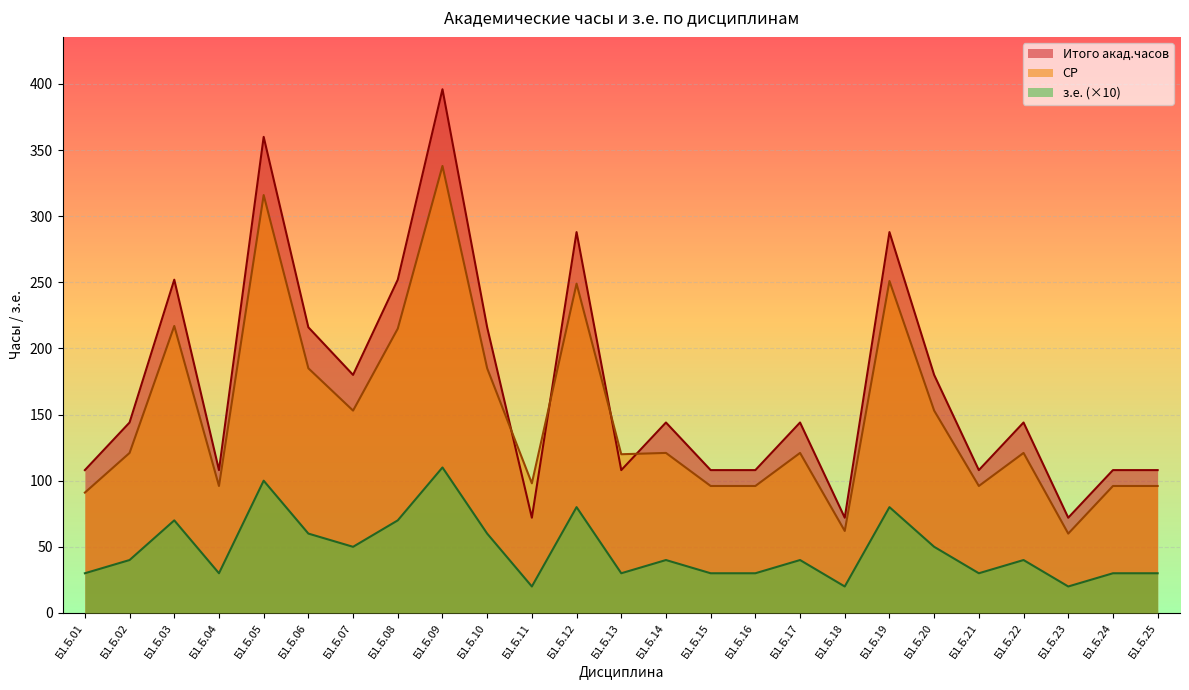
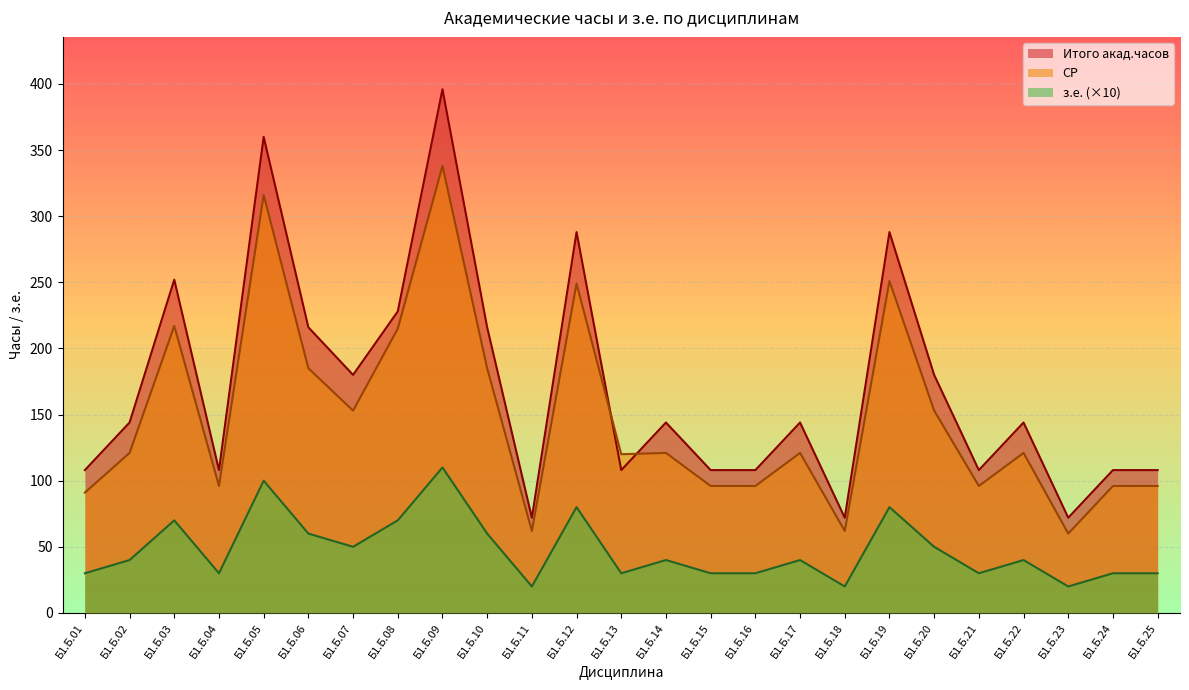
Итого акад.часов, Б1.Б.08: 252 -> 228
СР, Б1.Б.11: 98 -> 62
